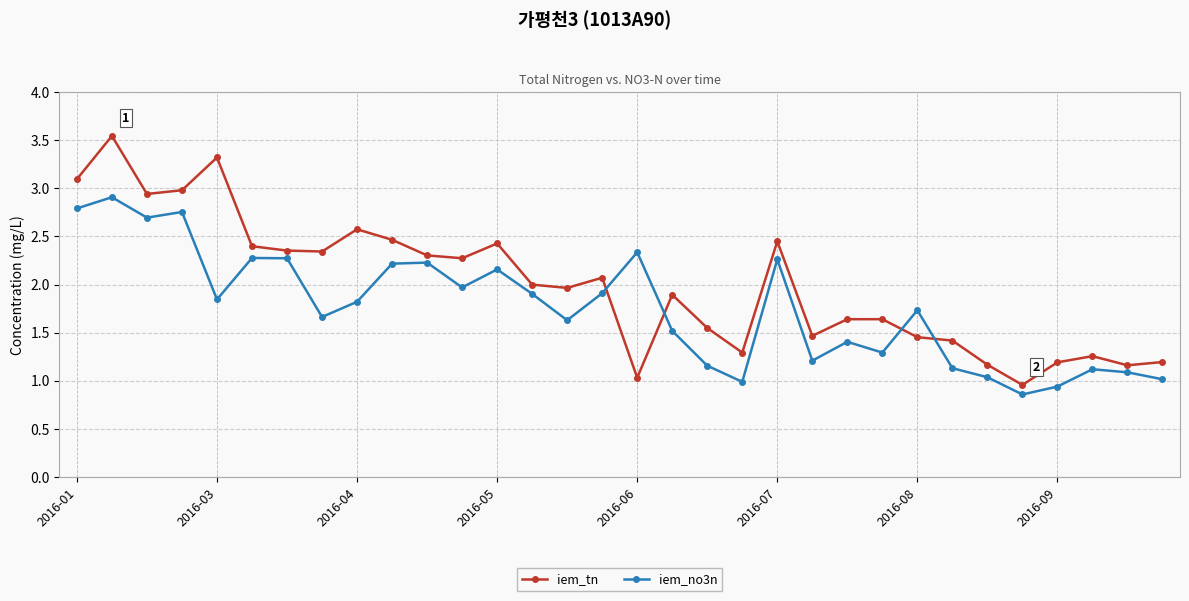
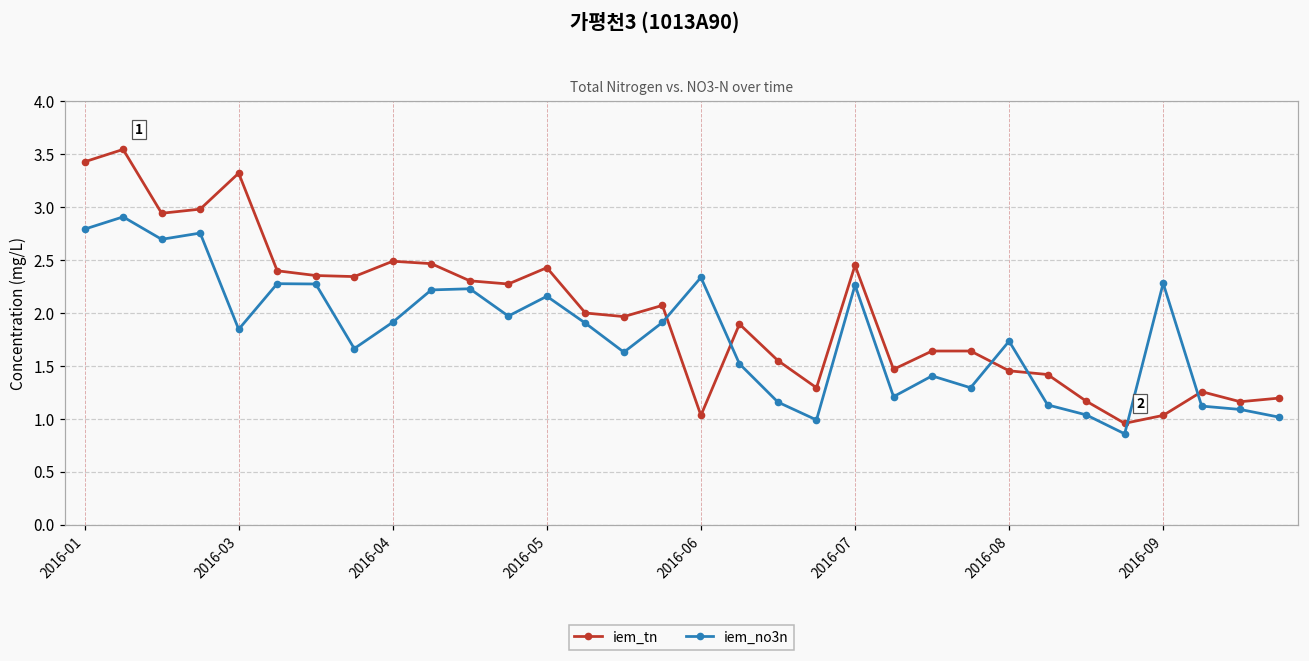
iem_tn, 2016-01: 3.1 -> 3.4
iem_tn, 2016-04: 2.6 -> 2.5
iem_no3n, 2016-04: 1.8 -> 1.9
iem_tn, 2016-09: 1.2 -> 1.0
iem_no3n, 2016-09: 0.9 -> 2.3
